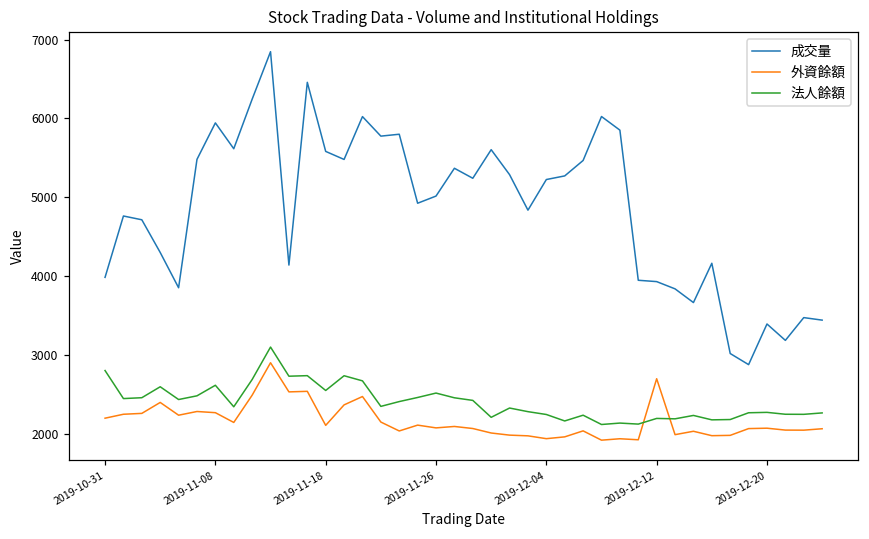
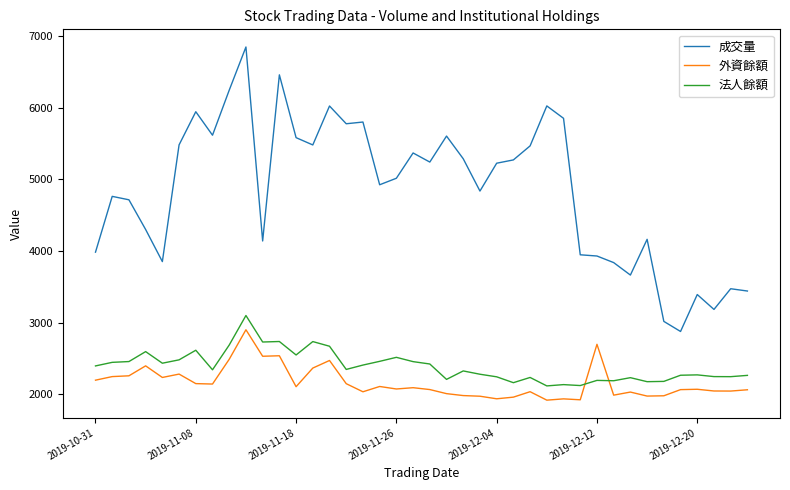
法人餘額, 2019-10-31: 2800 -> 2400
外資餘額, 2019-11-08: 2300 -> 2100
